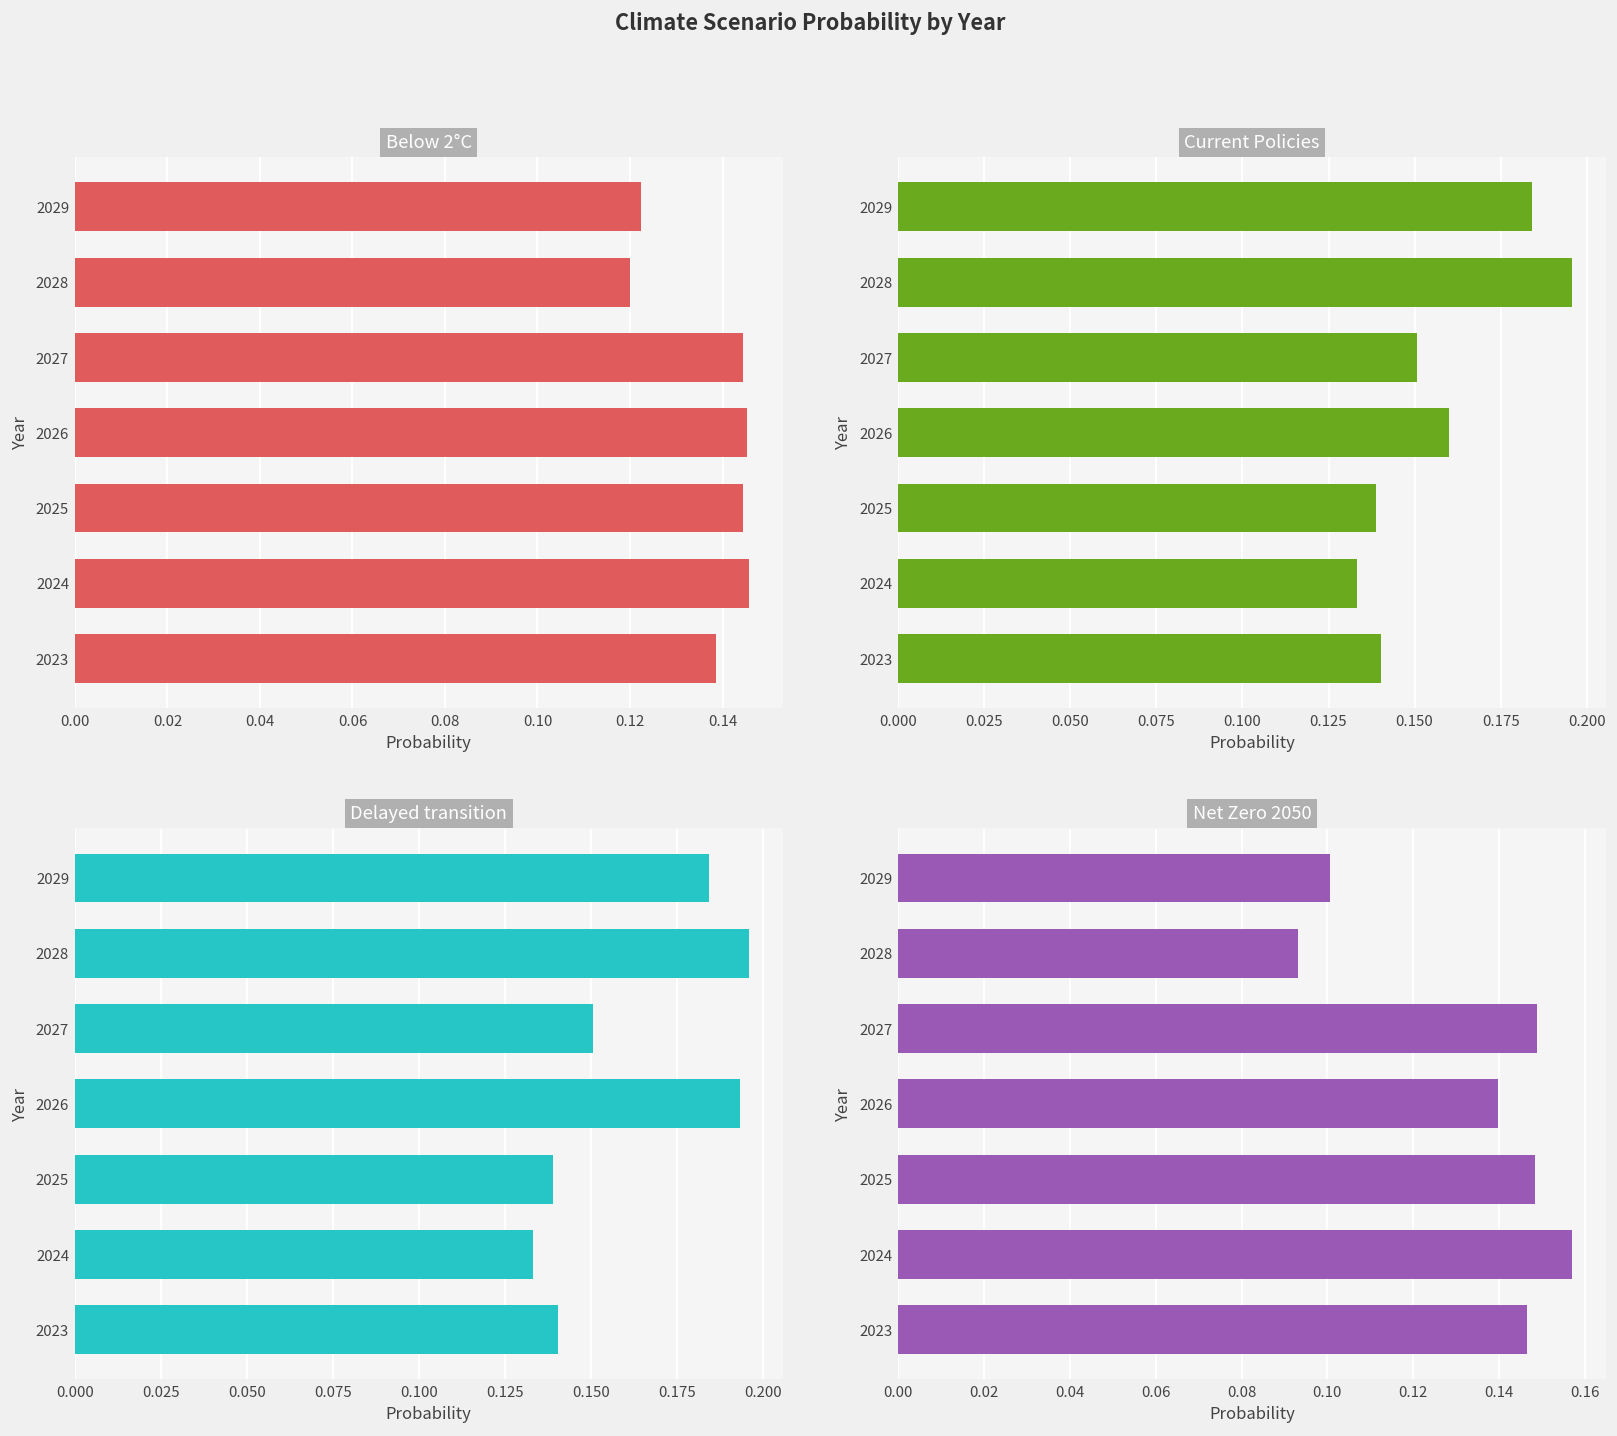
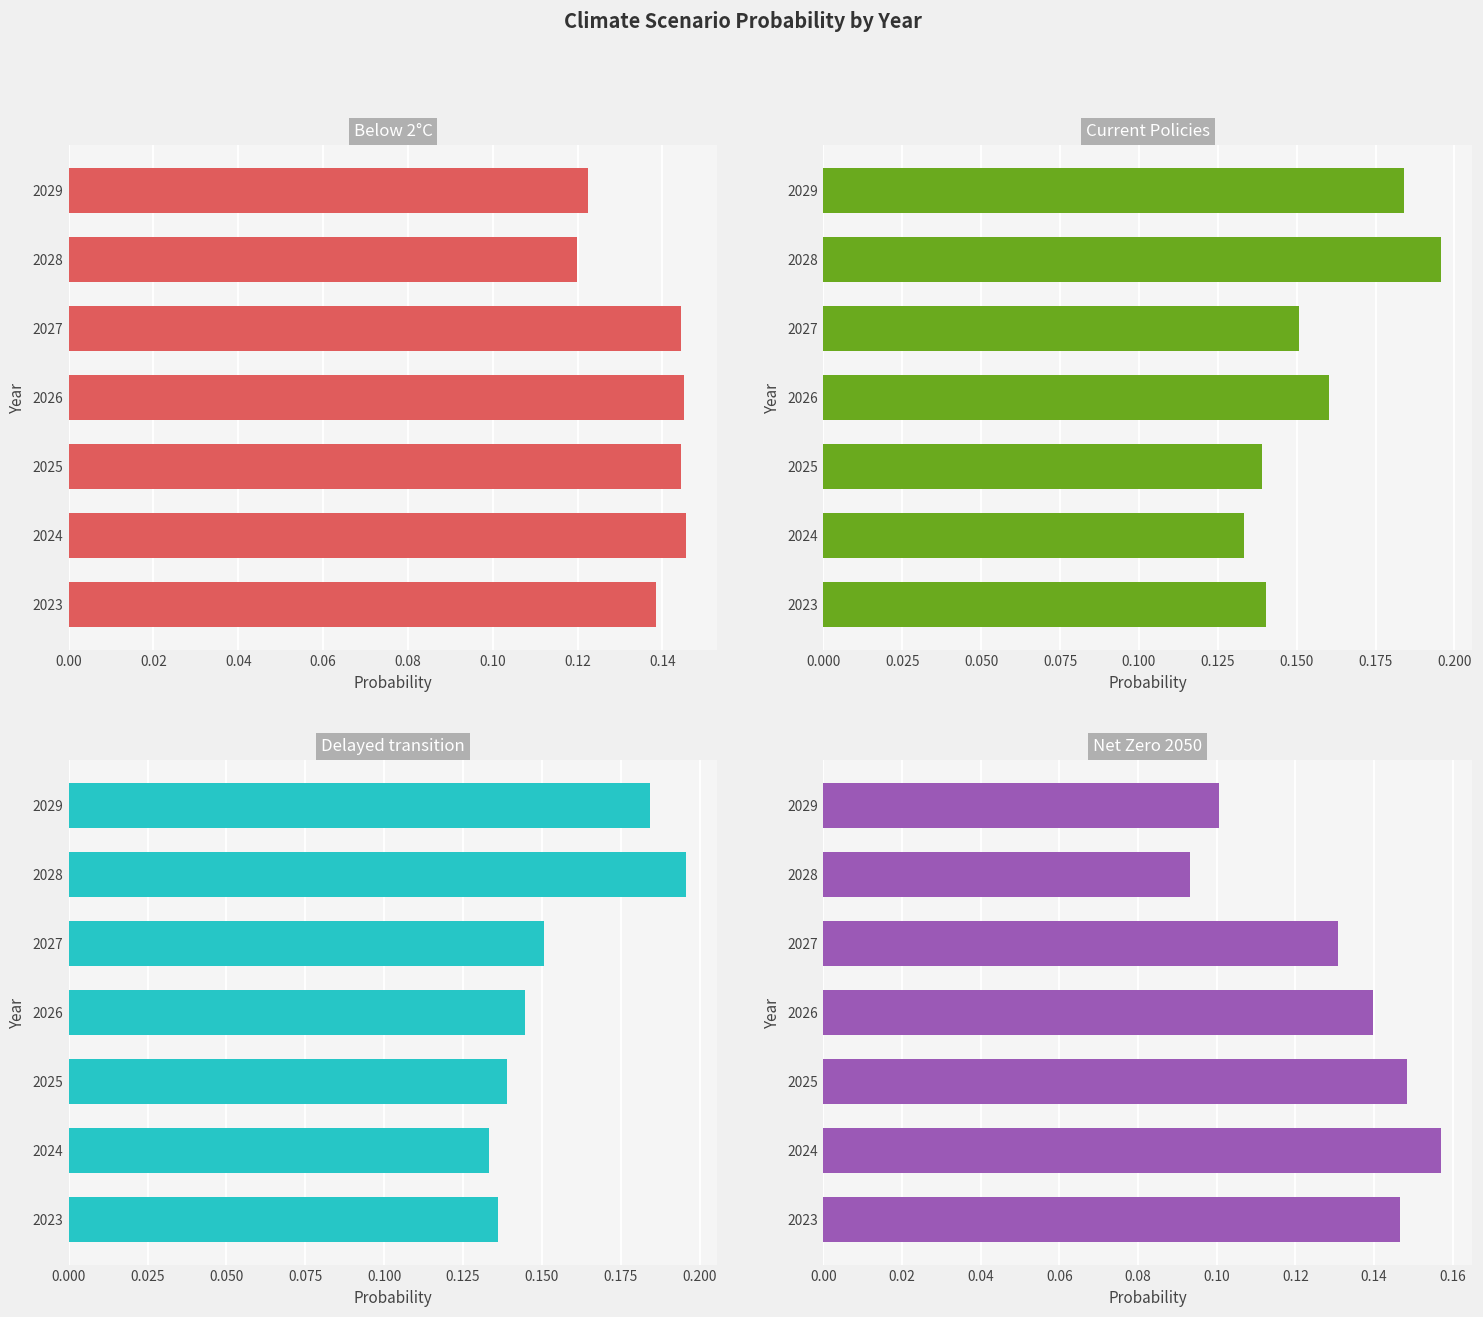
Delayed transition, 2026: 0.193 -> 0.145
Delayed transition, 2023: 0.140 -> 0.136
Net Zero 2050, 2027: 0.149 -> 0.131
